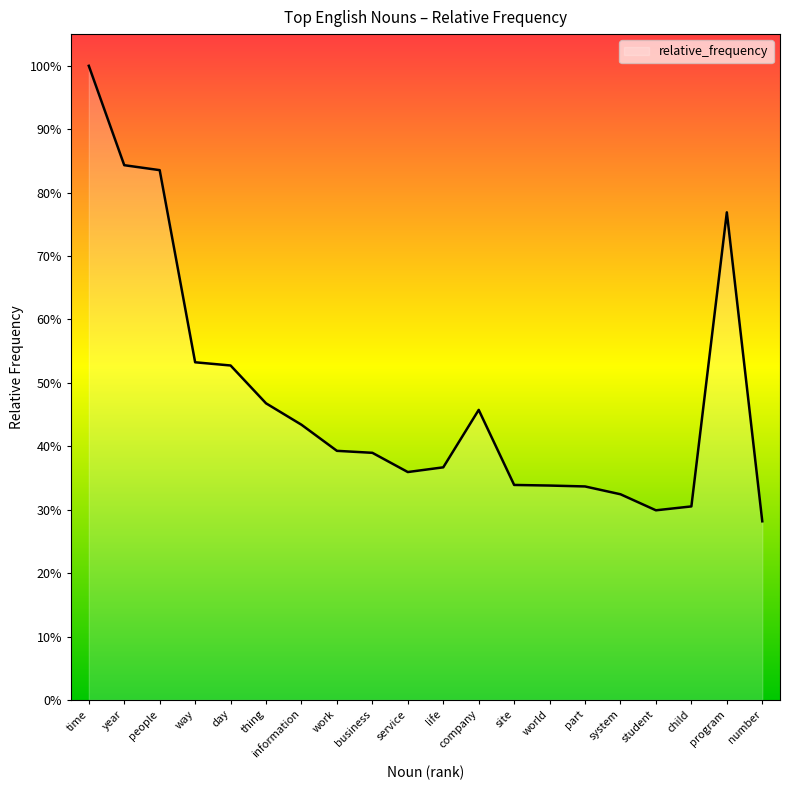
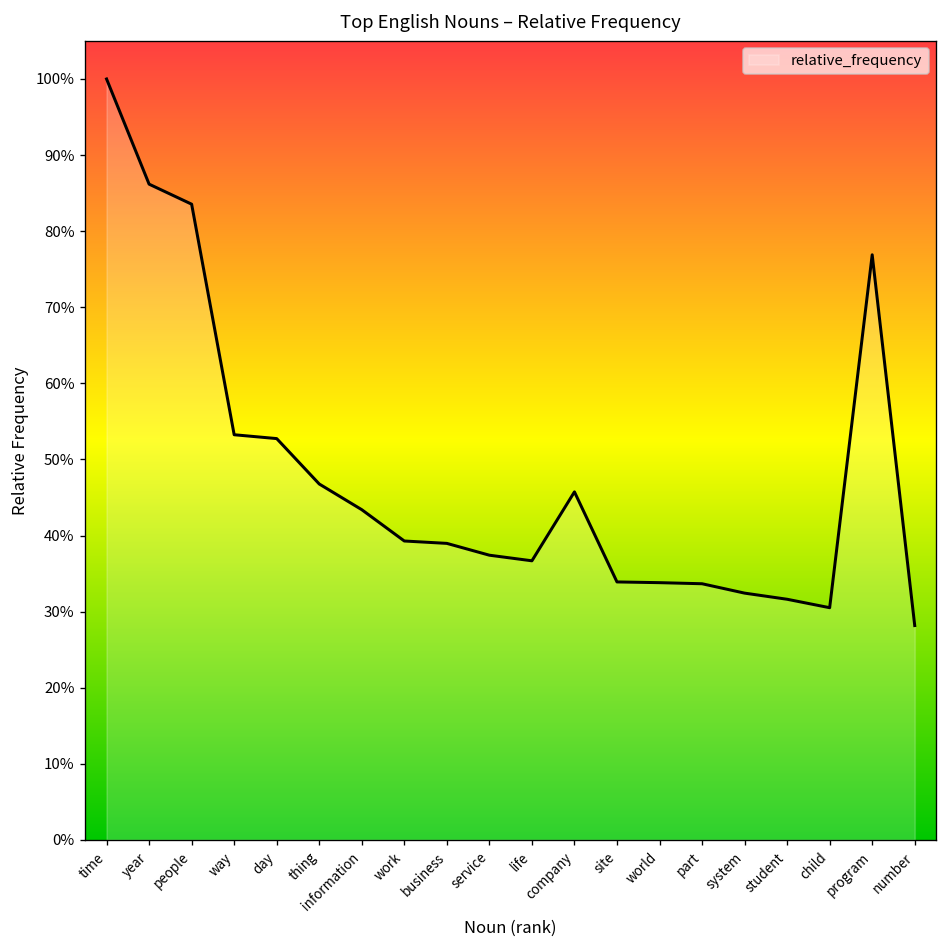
year: 84% -> 86%
service: 36% -> 37%
student: 30% -> 32%
